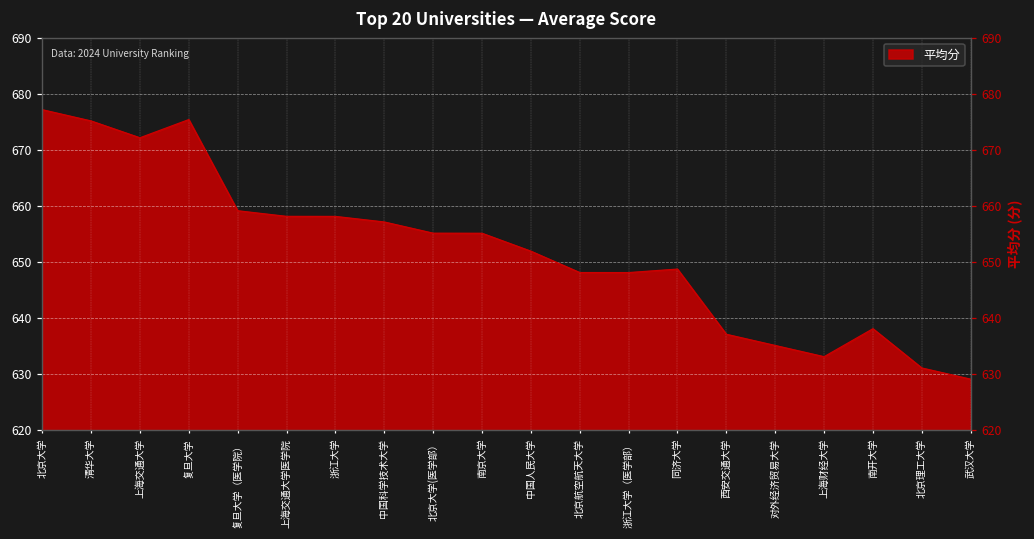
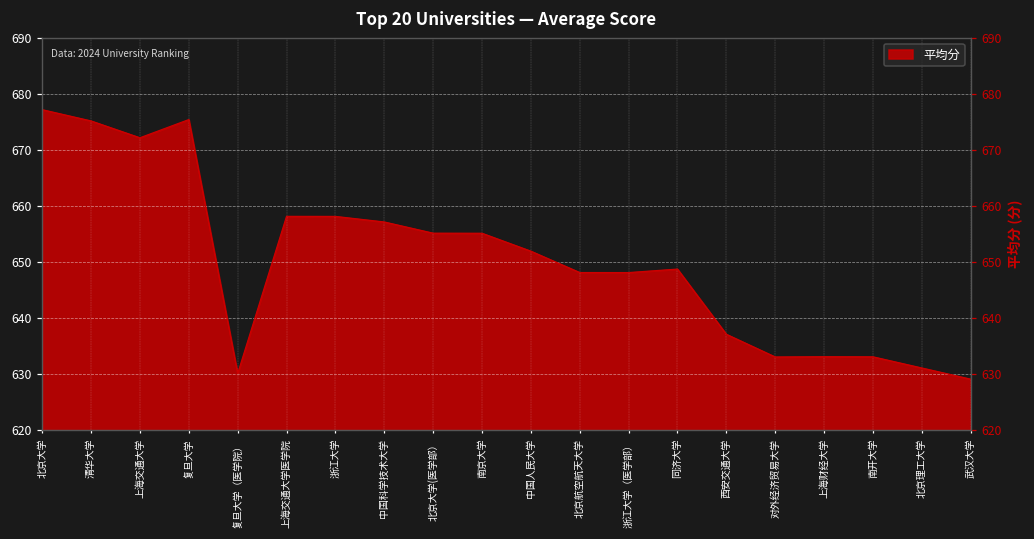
复旦大学（医学院）: 659 -> 630
对外经济贸易大学: 635 -> 633
南开大学: 638 -> 633
